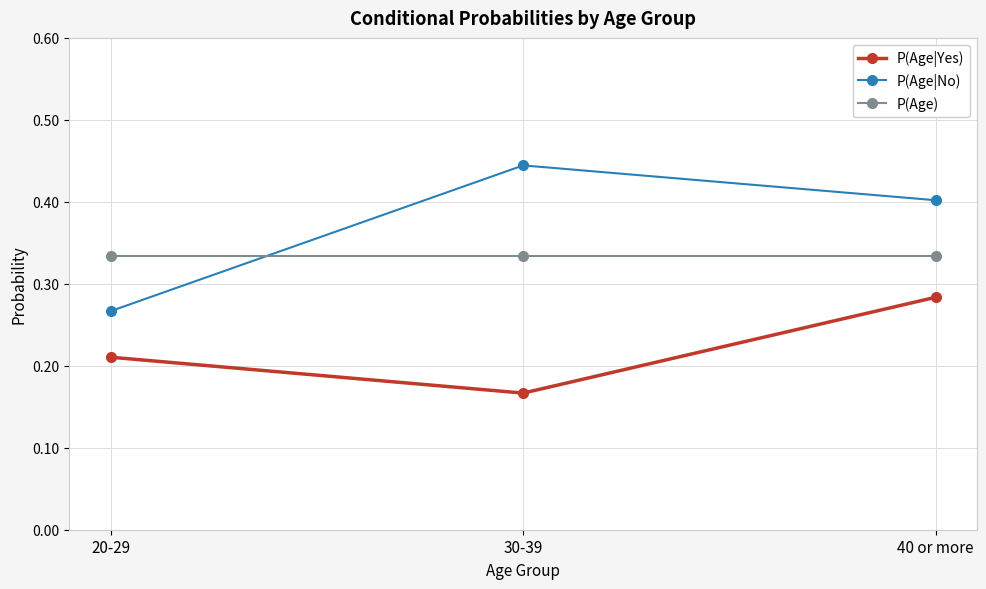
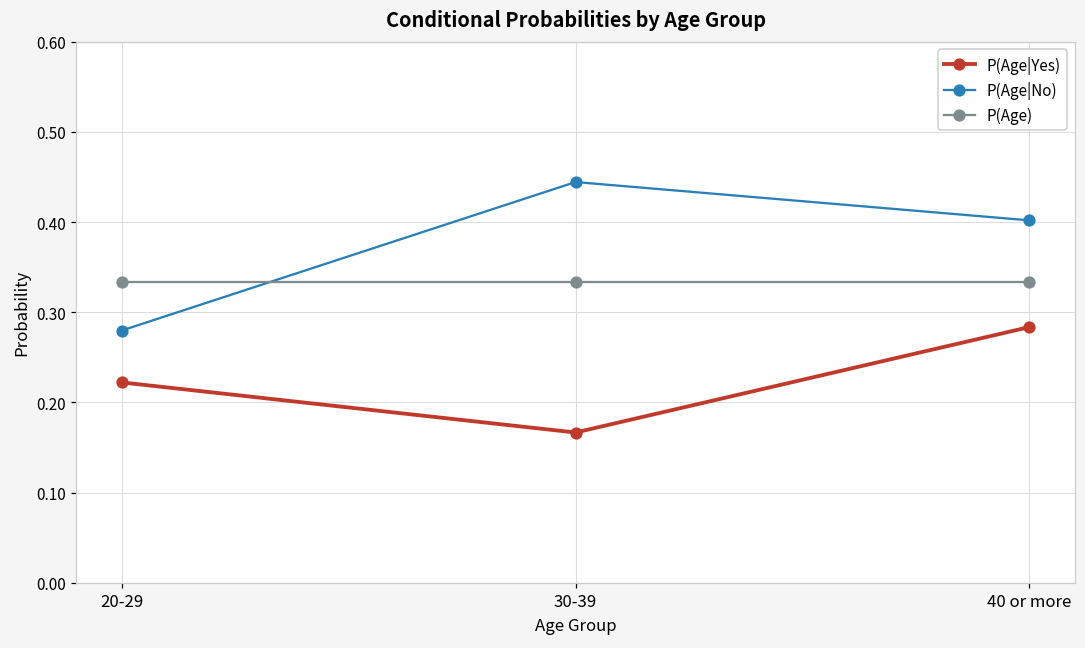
P(Age|Yes), 20-29: 0.21 -> 0.22
P(Age|No), 20-29: 0.27 -> 0.28
